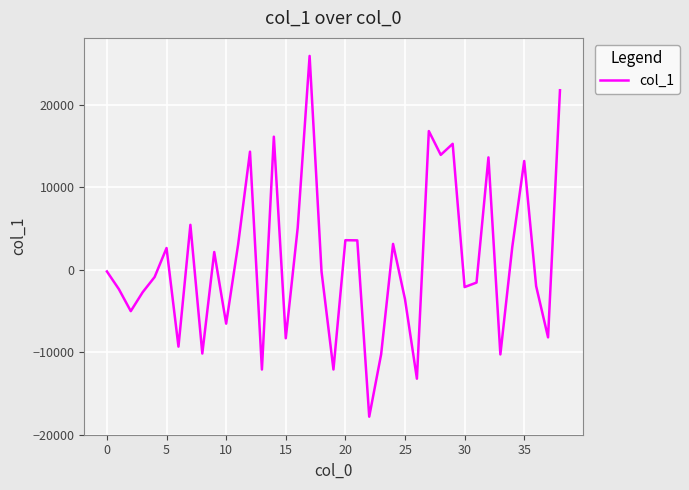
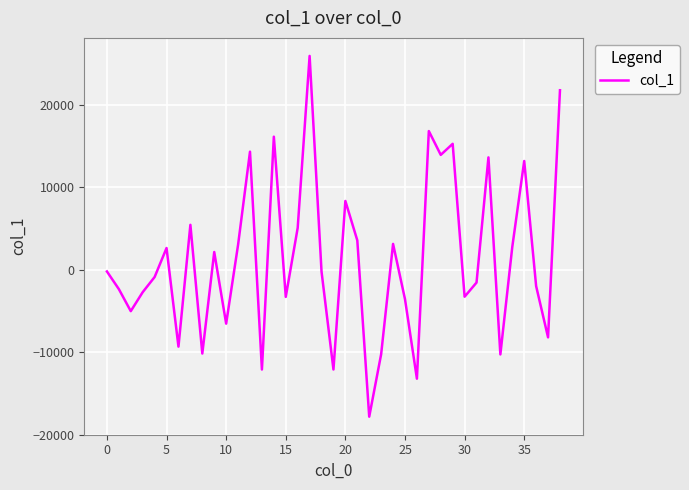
15: -8000 -> -3000
20: 4000 -> 8000
30: -2000 -> -3000
